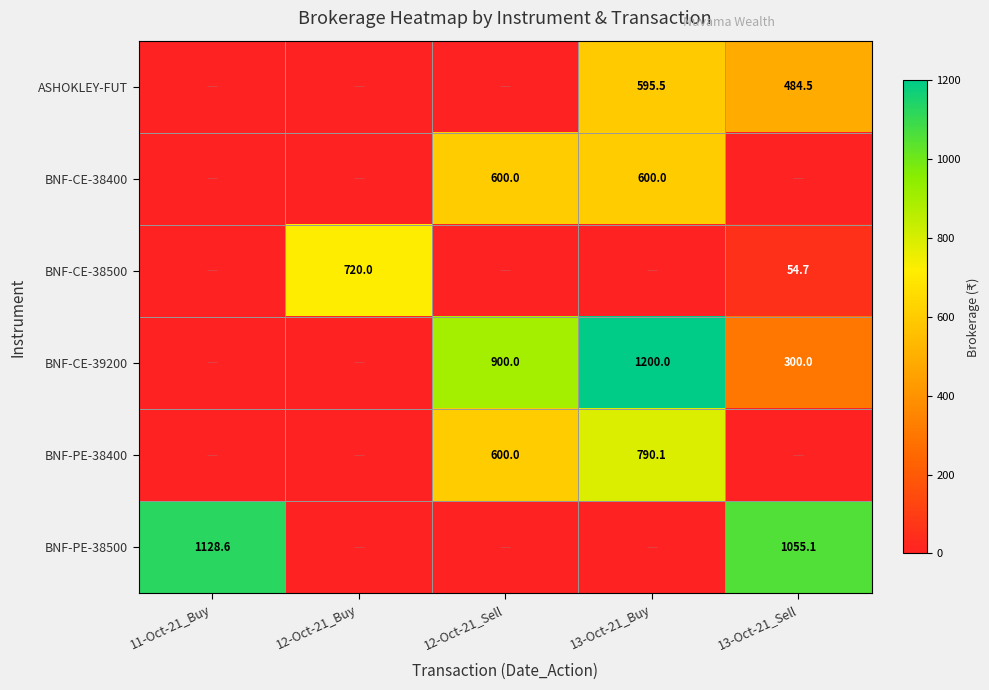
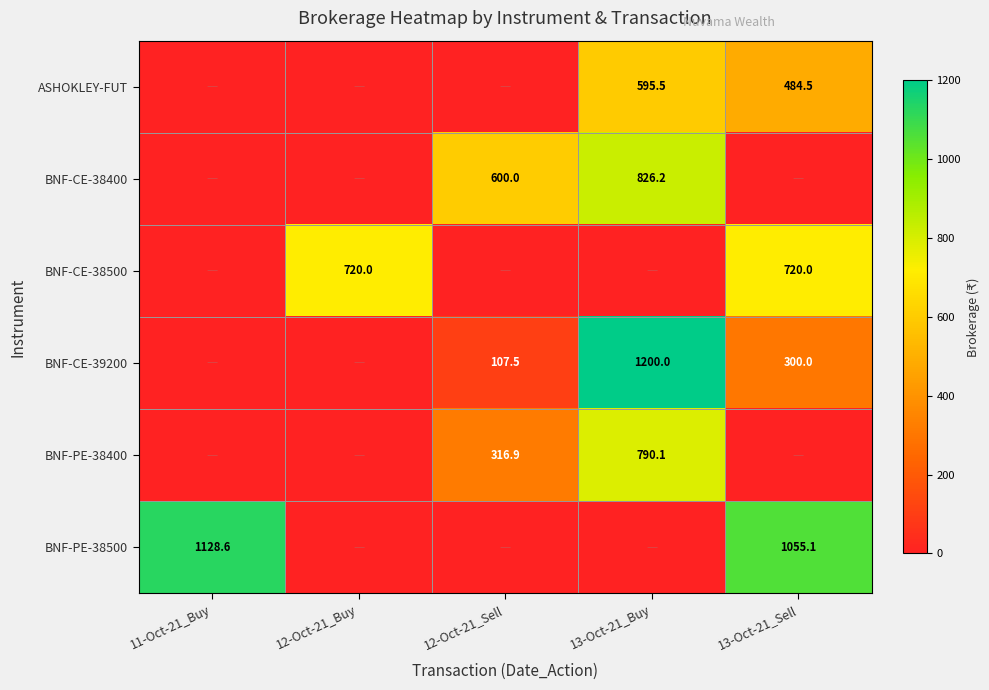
BNF-CE-38400, 13-Oct-21_Buy: 600.0 -> 826.2
BNF-CE-38500, 13-Oct-21_Sell: 54.7 -> 720.0
BNF-CE-39200, 12-Oct-21_Sell: 900.0 -> 107.5
BNF-PE-38400, 12-Oct-21_Sell: 600.0 -> 316.9
